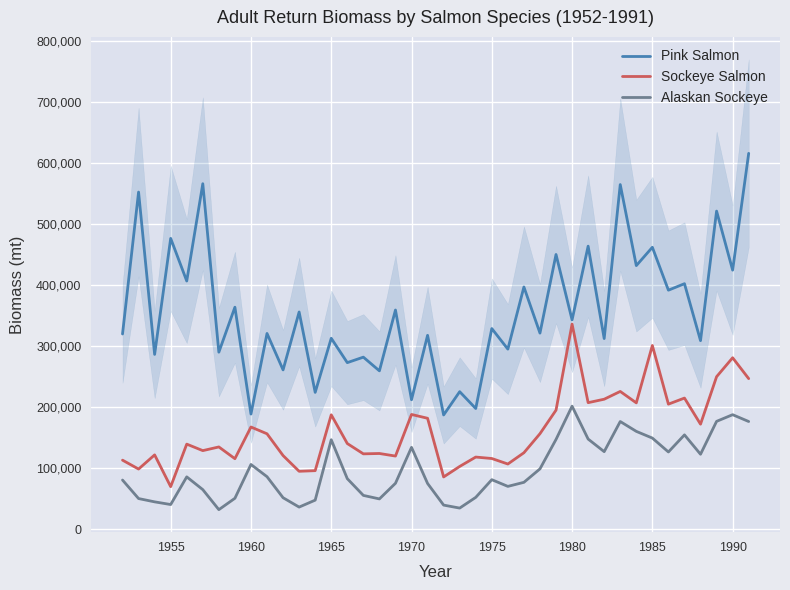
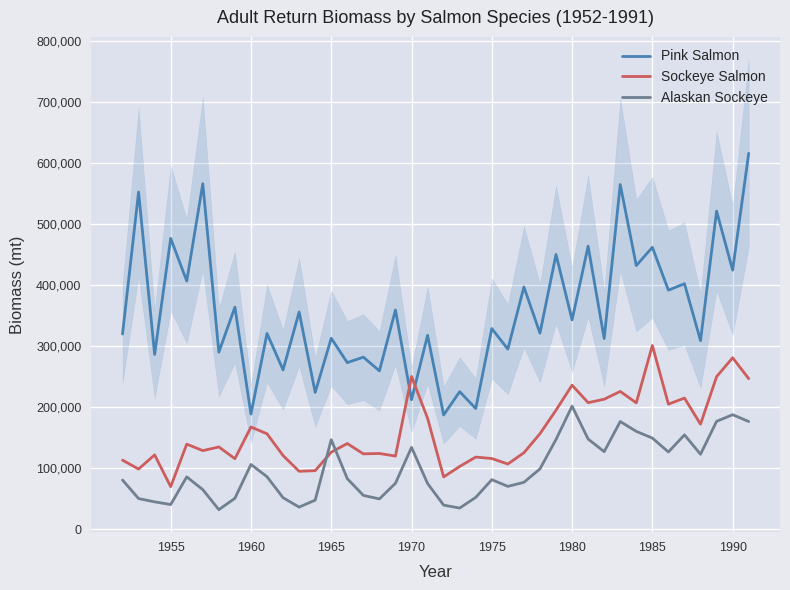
Sockeye Salmon, 1965: 190,000 -> 130,000
Sockeye Salmon, 1970: 190,000 -> 250,000
Sockeye Salmon, 1980: 340,000 -> 240,000
